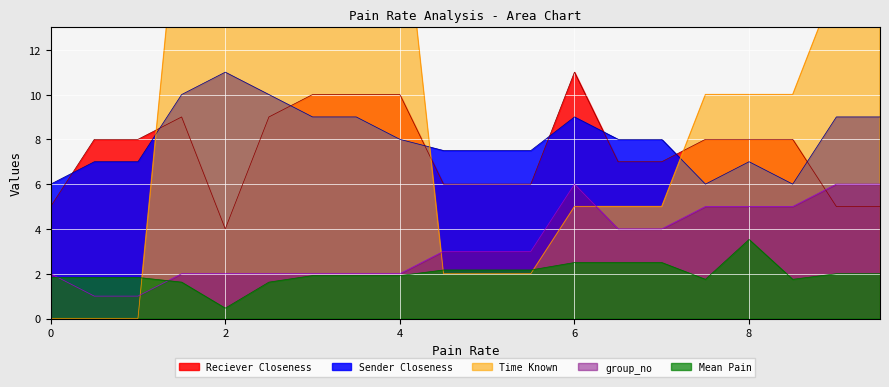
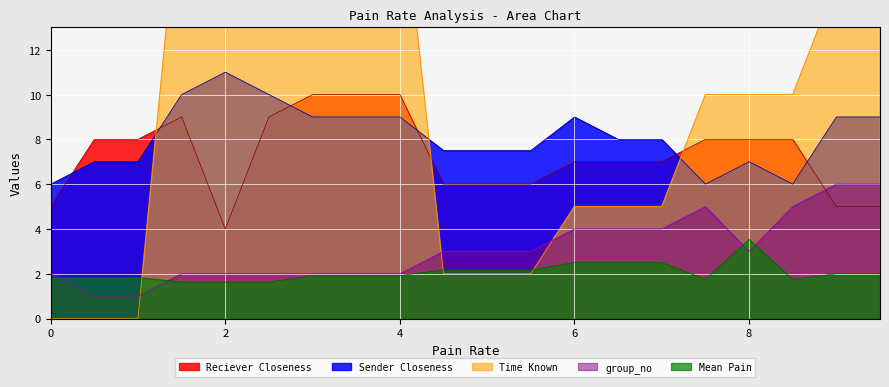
Mean Pain, 2: 0.5 -> 1.6
Sender Closeness, 4: 8 -> 9
Reciever Closeness, 6: 11 -> 7
group_no, 6: 6 -> 4
group_no, 8: 5 -> 3
